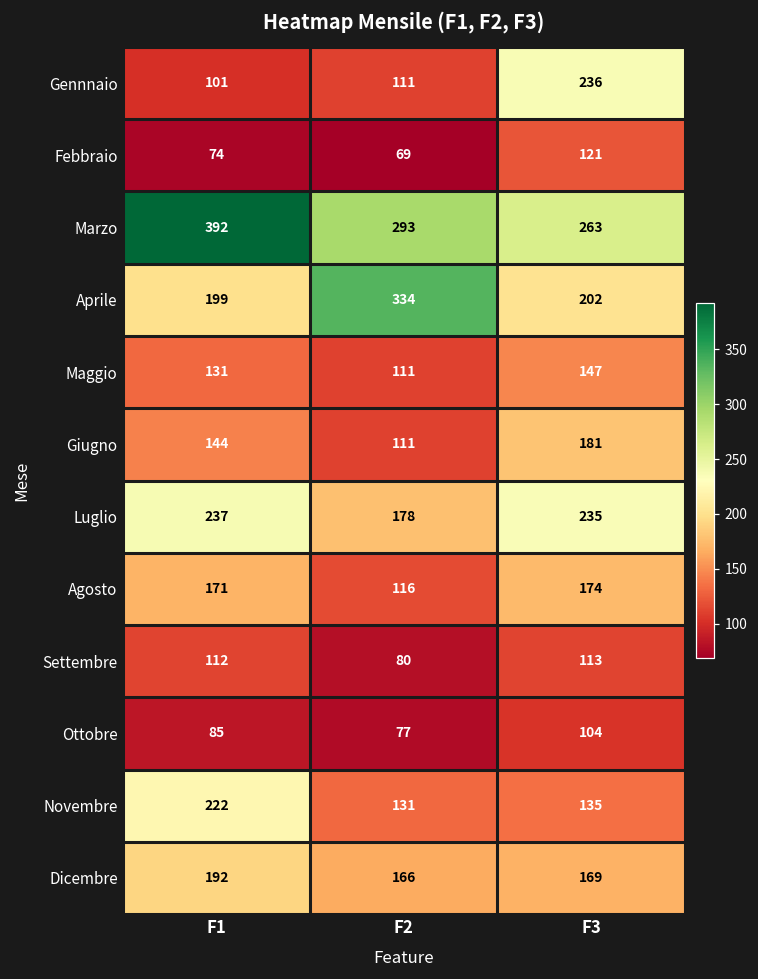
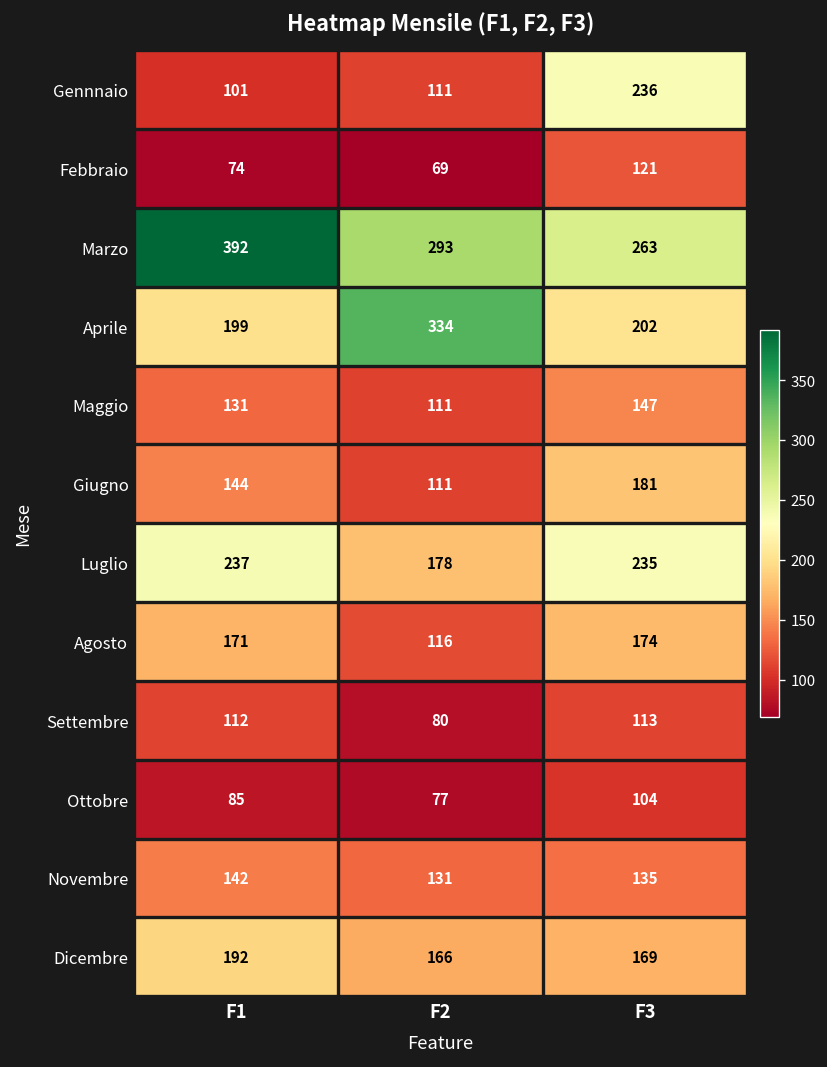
Novembre, F1: 222 -> 142
